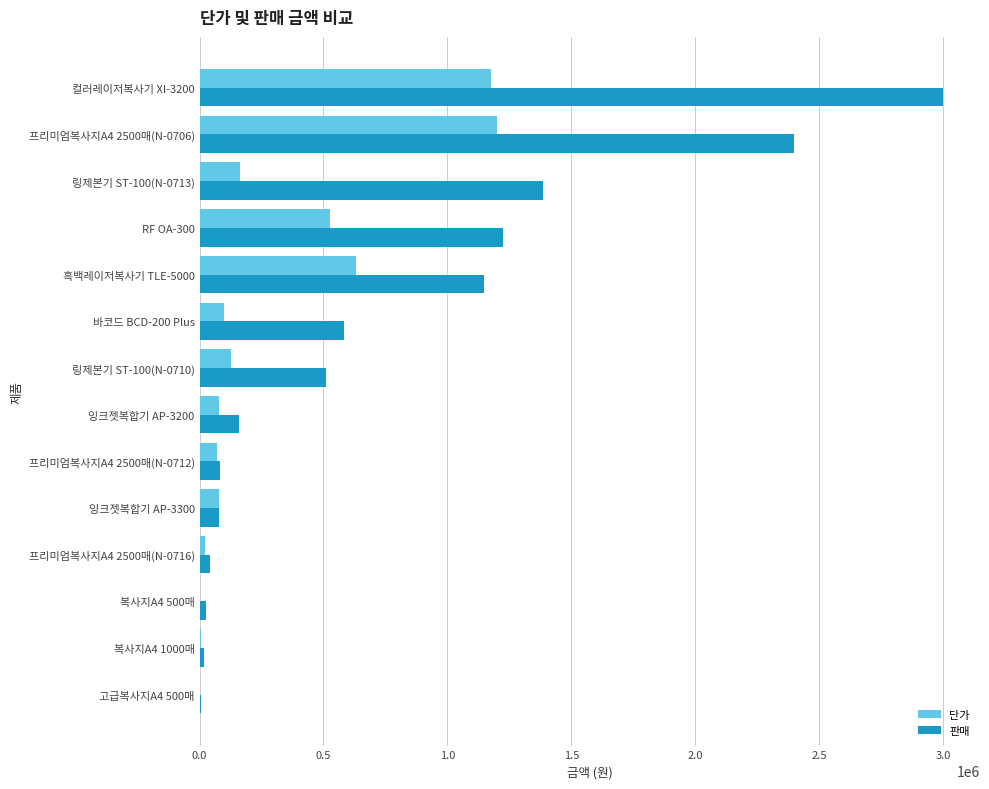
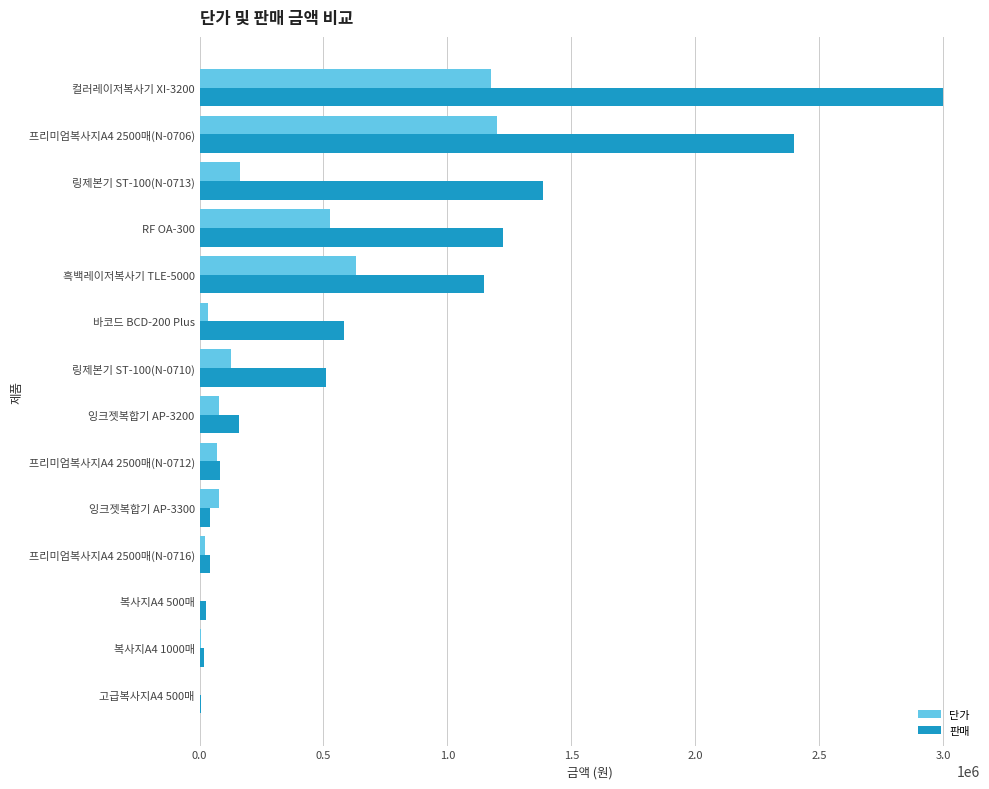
단가, 바코드 BCD-200 Plus: 100000 -> 30000
판매, 잉크젯복합기 AP-3300: 80000 -> 40000
